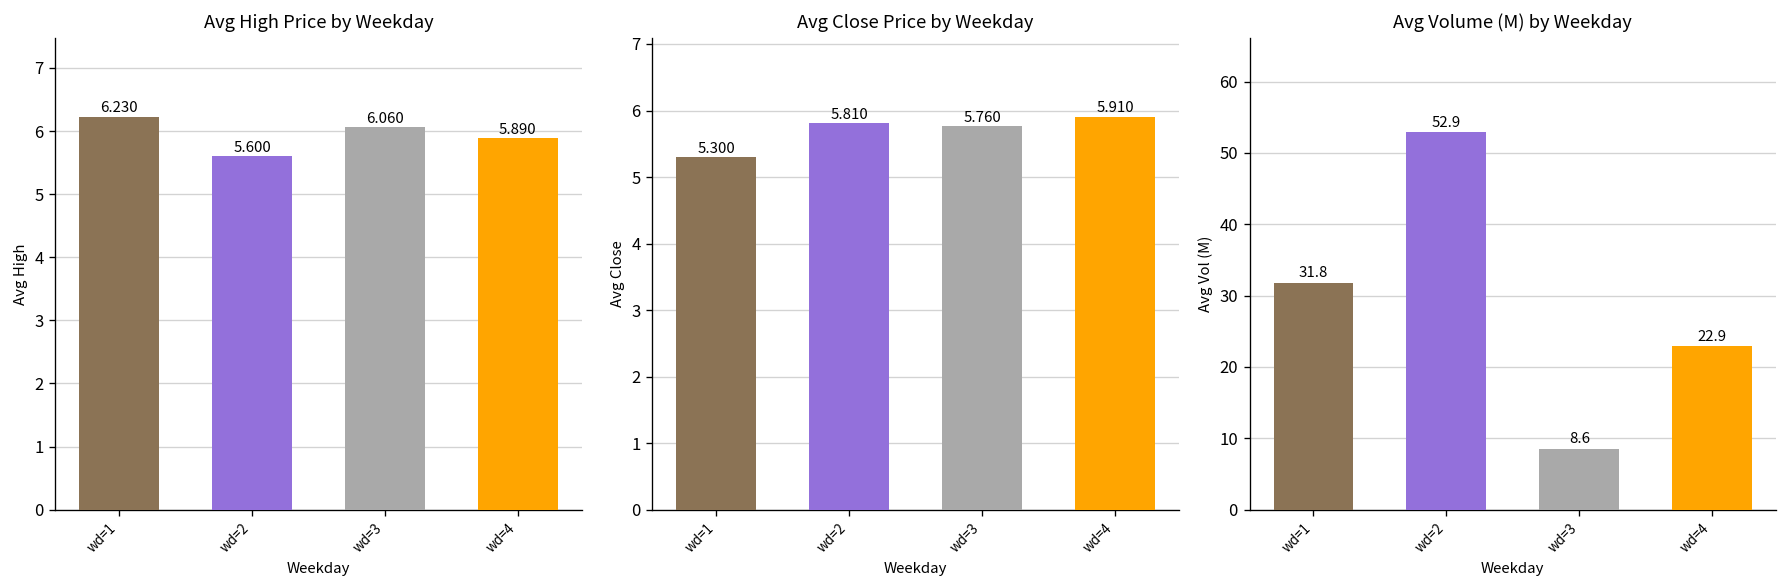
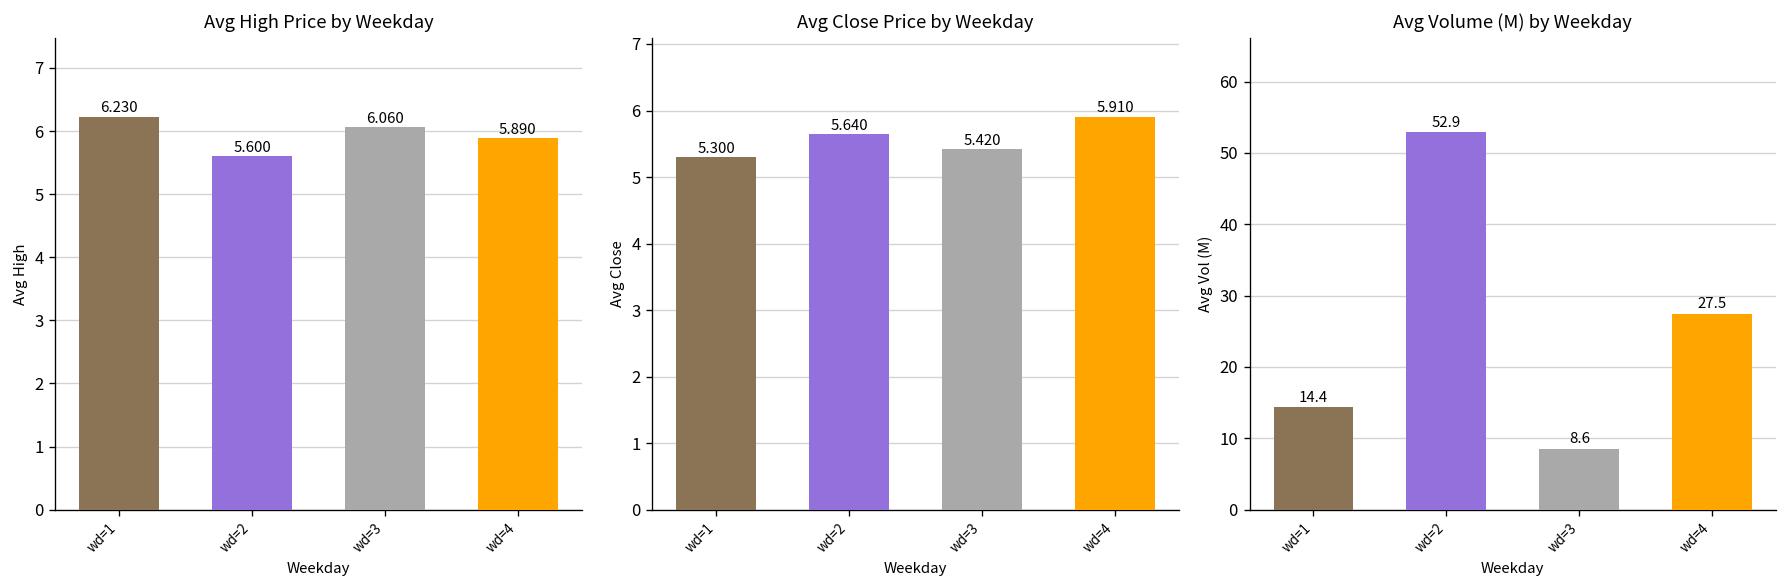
Avg Close Price by Weekday, wd=2: 5.810 -> 5.640
Avg Close Price by Weekday, wd=3: 5.760 -> 5.420
Avg Volume (M) by Weekday, wd=1: 31.8 -> 14.4
Avg Volume (M) by Weekday, wd=4: 22.9 -> 27.5
